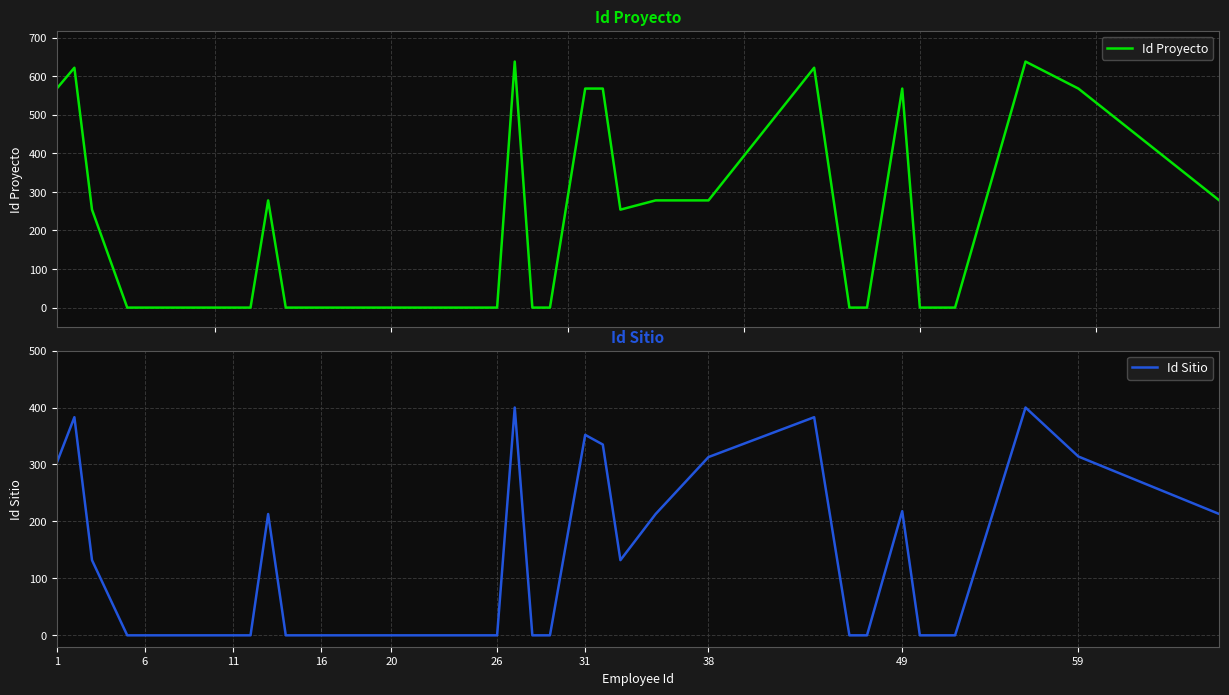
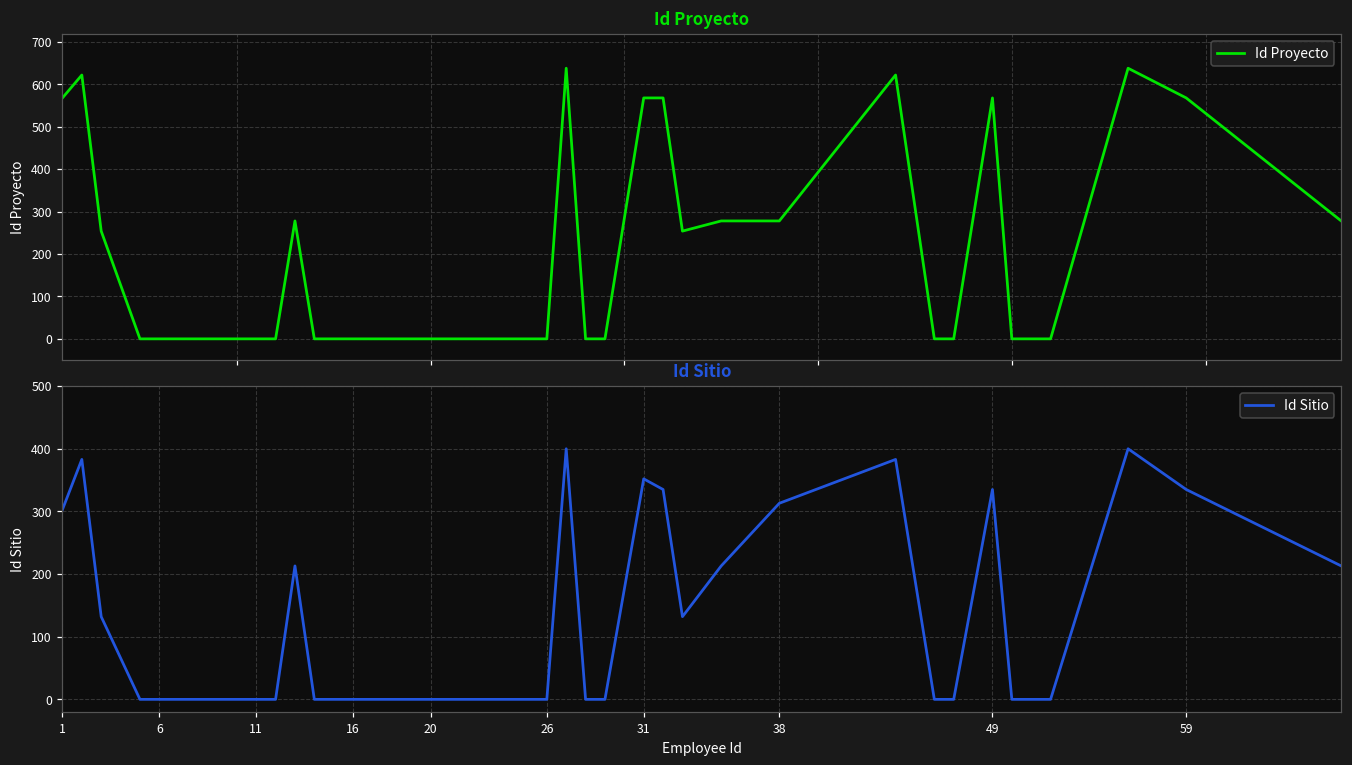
Id Sitio, 49: 220 -> 340
Id Sitio, 59: 310 -> 340
